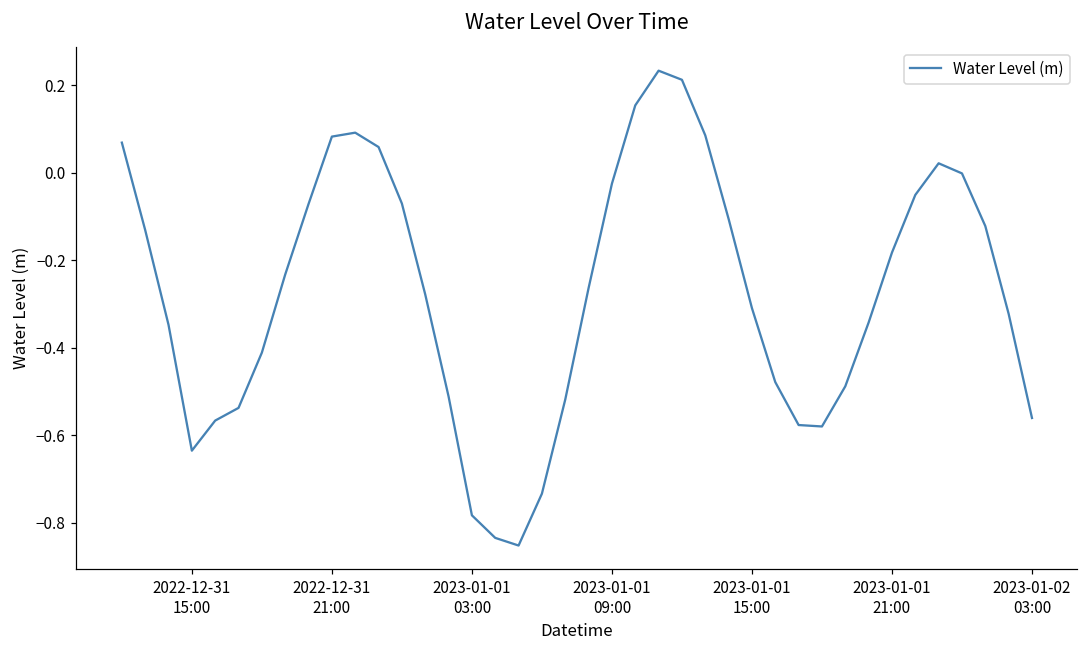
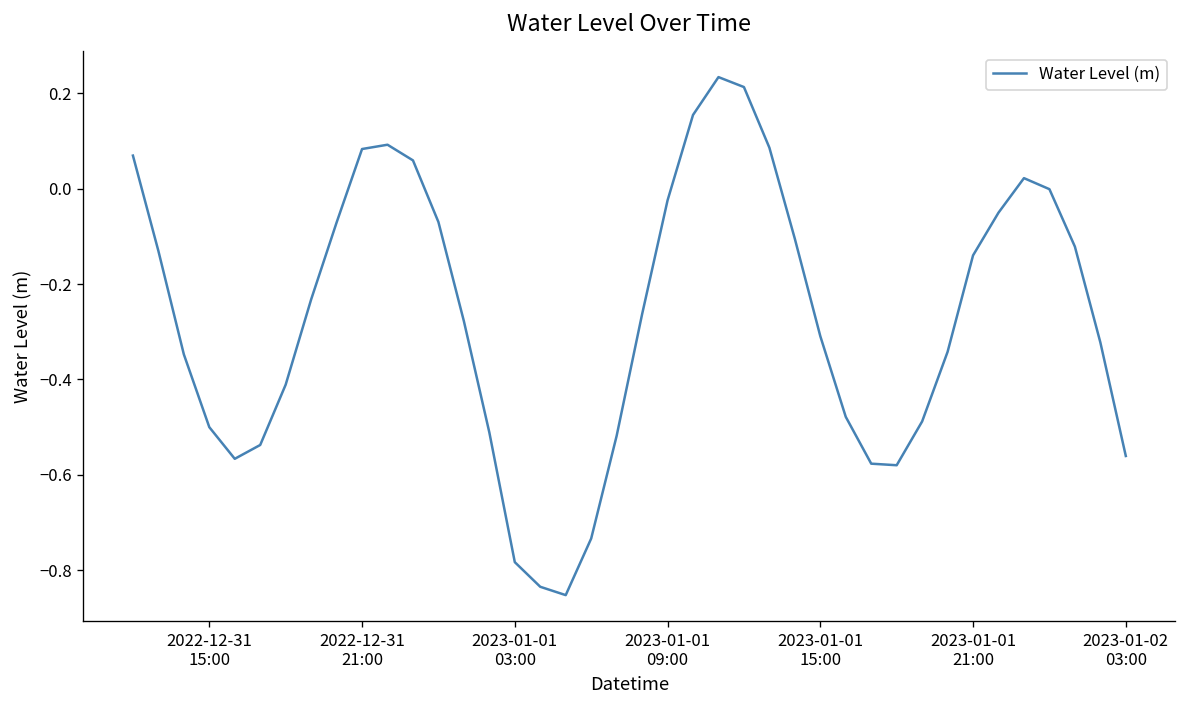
2022-12-31 15:00: -0.64 -> -0.50
2023-01-01 21:00: -0.18 -> -0.14
